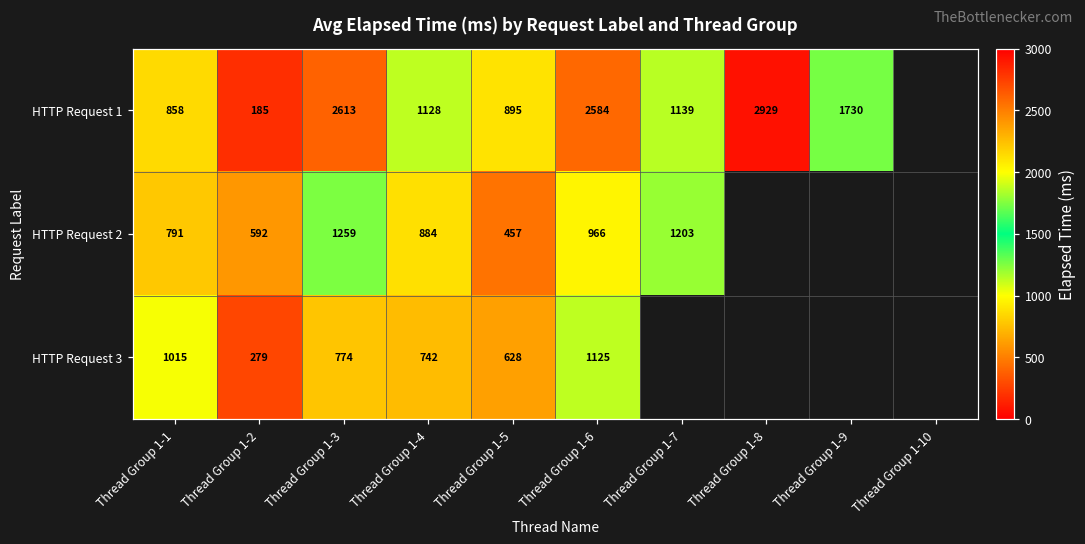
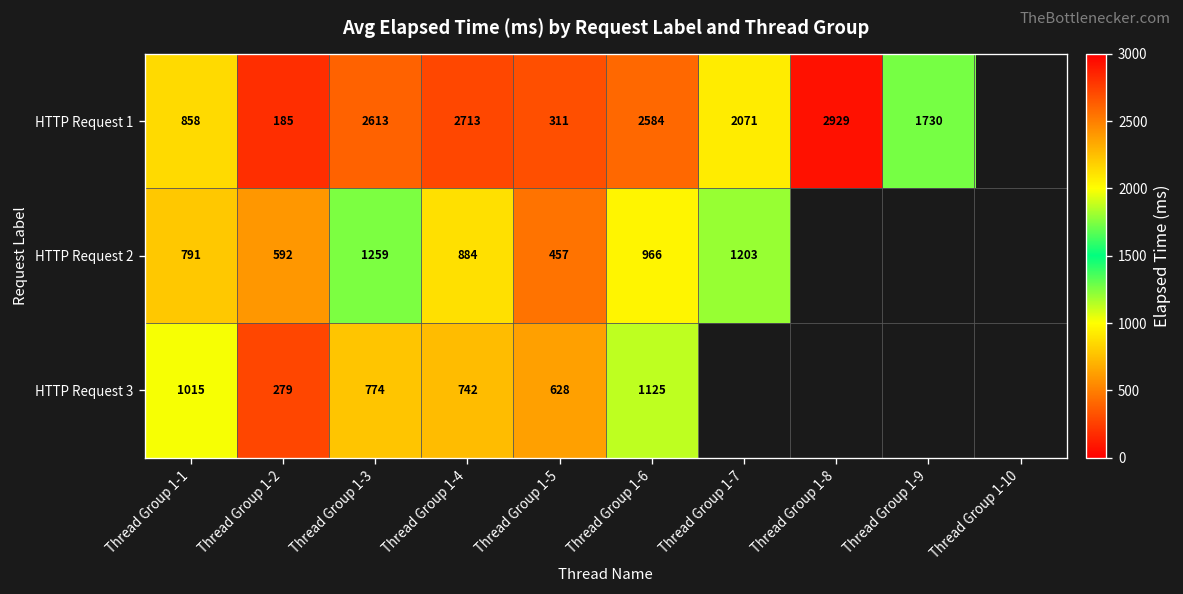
HTTP Request 1, Thread Group 1-4: 1128 -> 2713
HTTP Request 1, Thread Group 1-5: 895 -> 311
HTTP Request 1, Thread Group 1-7: 1139 -> 2071
